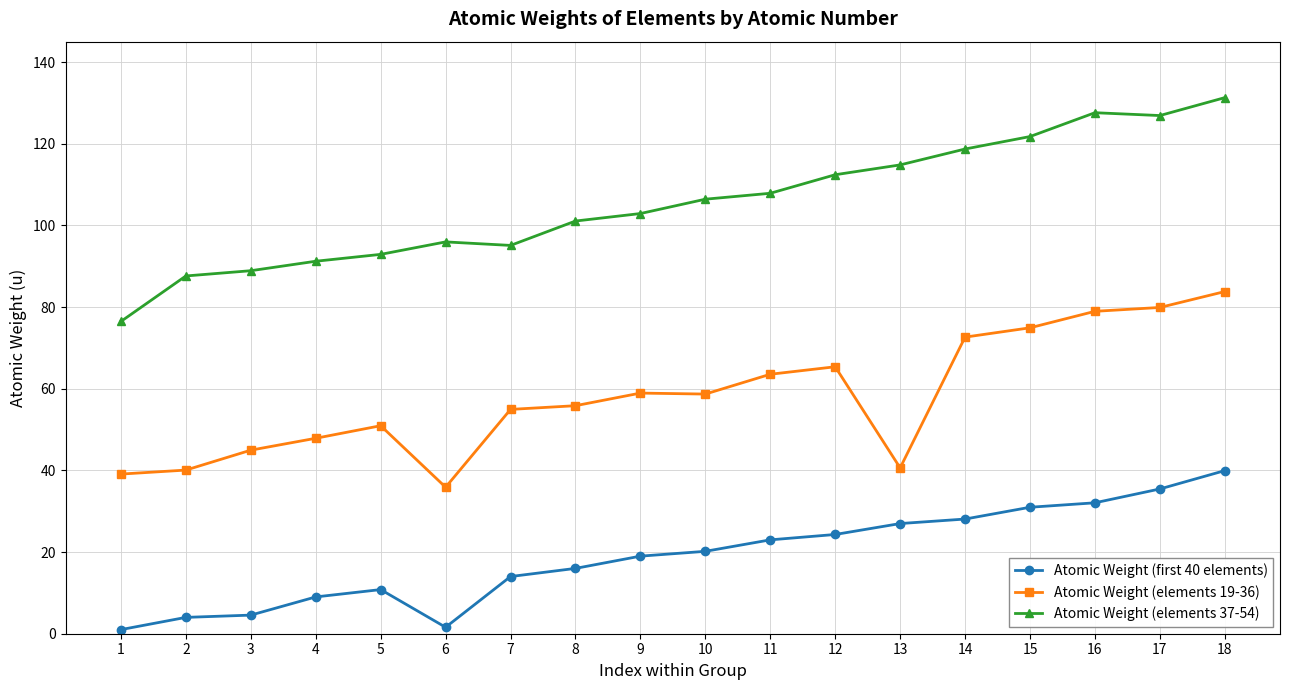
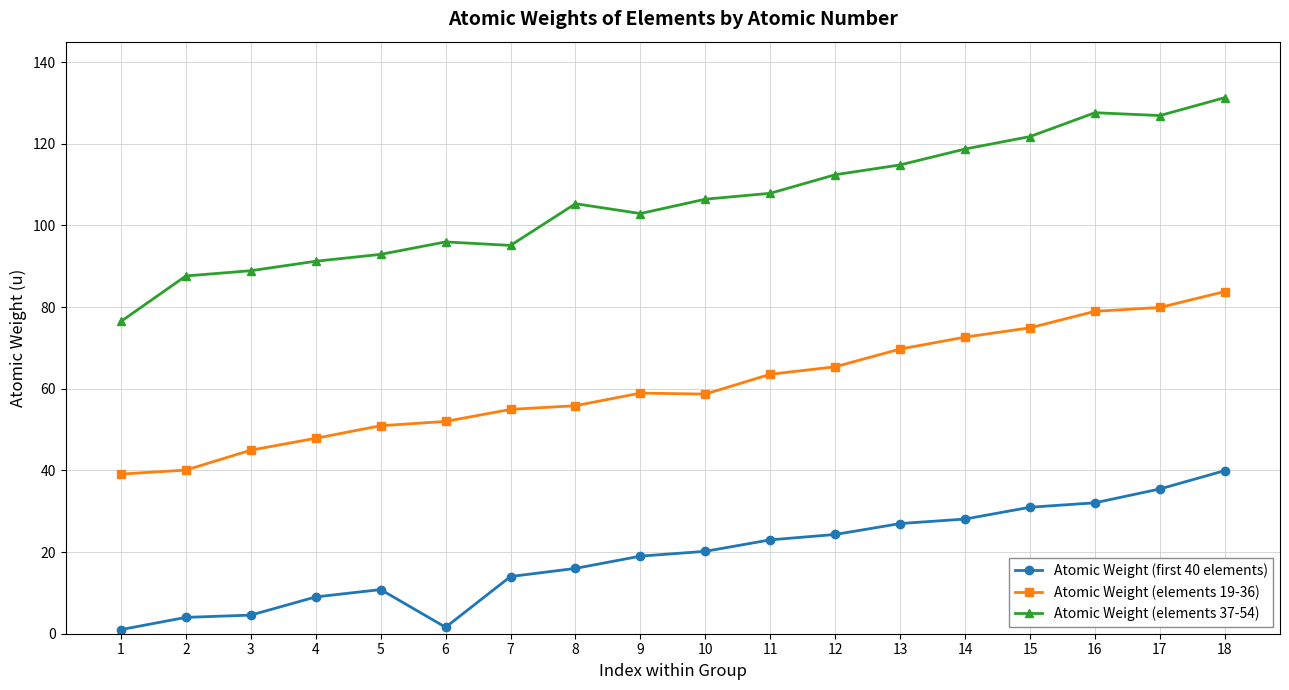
Atomic Weight (elements 19-36), 6: 36 -> 52
Atomic Weight (elements 37-54), 8: 101 -> 105
Atomic Weight (elements 19-36), 13: 41 -> 70
